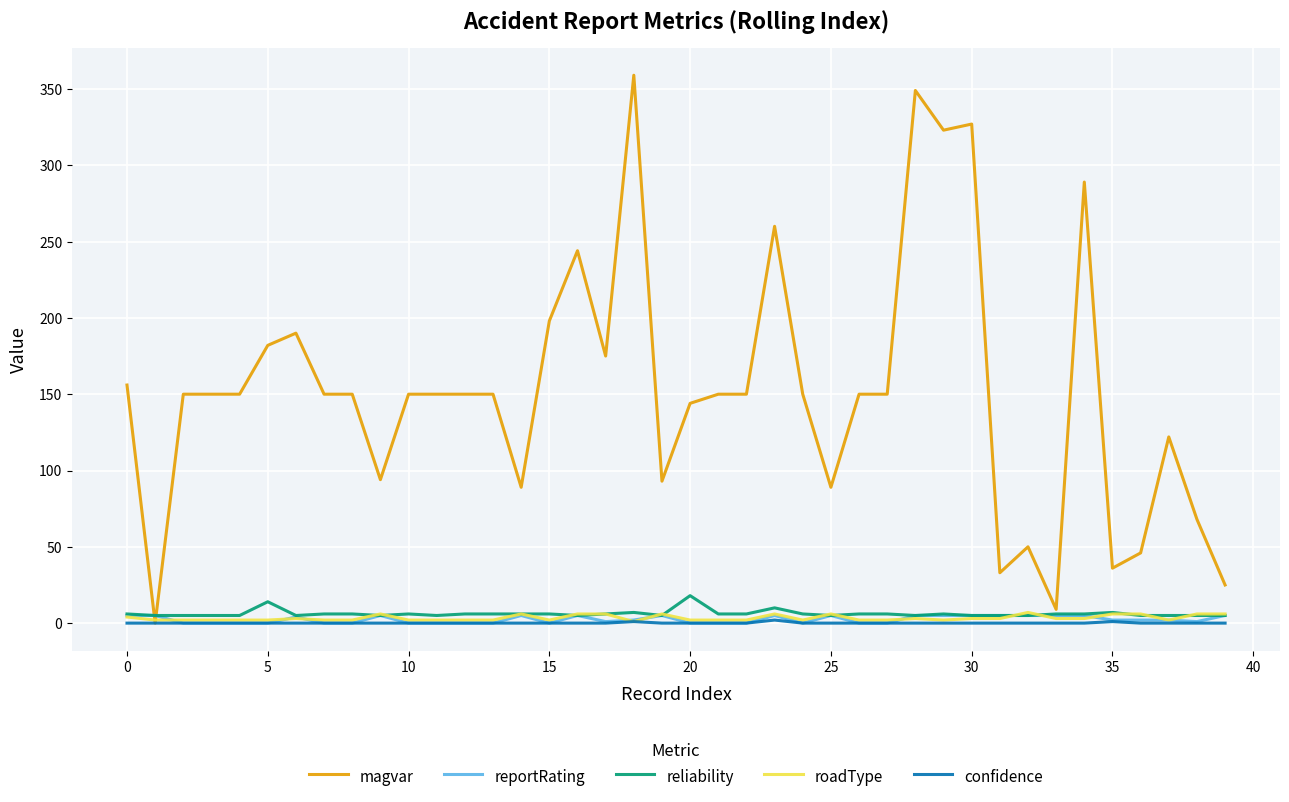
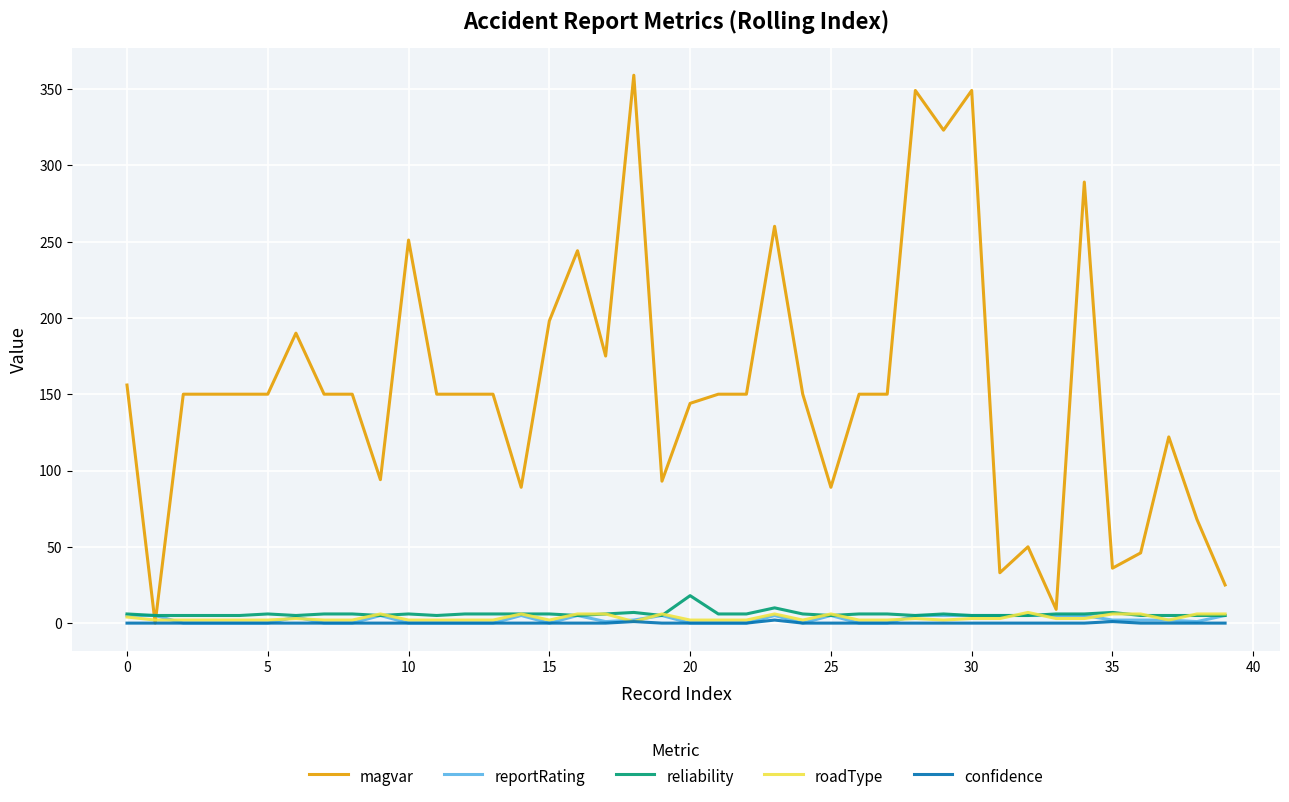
magvar, 5: 182 -> 150
reliability, 5: 14 -> 6
magvar, 10: 150 -> 251
magvar, 30: 327 -> 349
